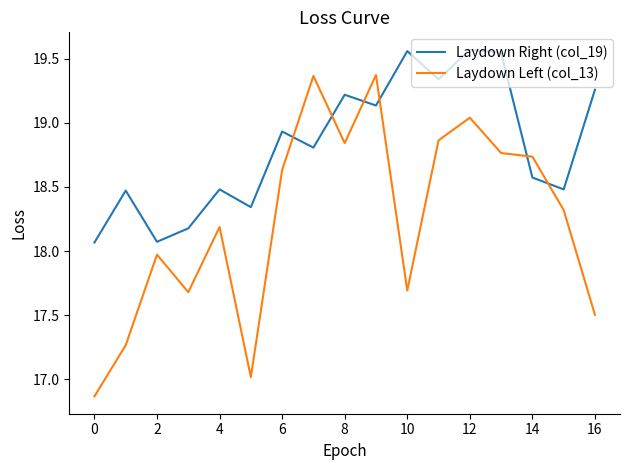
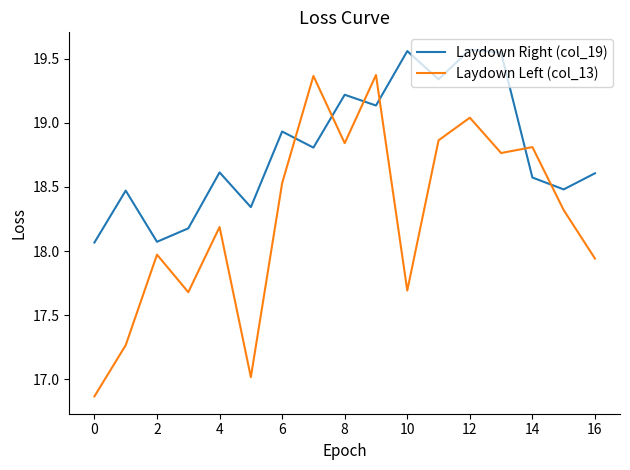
Laydown Right (col_19), 4: 18.48 -> 18.61
Laydown Left (col_13), 6: 18.63 -> 18.53
Laydown Left (col_13), 14: 18.74 -> 18.81
Laydown Right (col_19), 16: 19.26 -> 18.61
Laydown Left (col_13), 16: 17.50 -> 17.94
